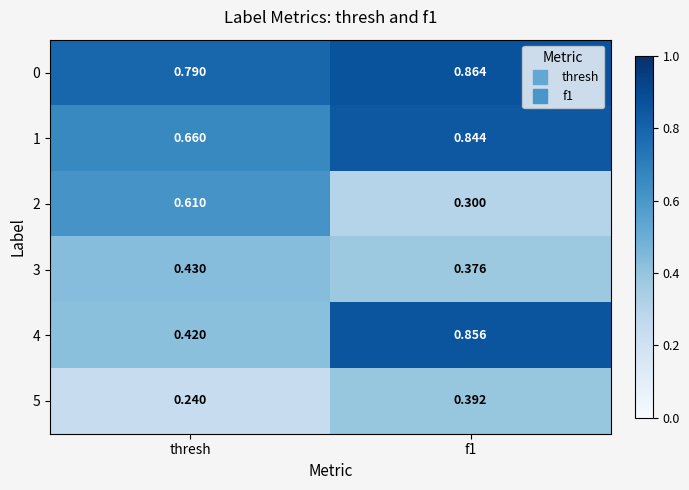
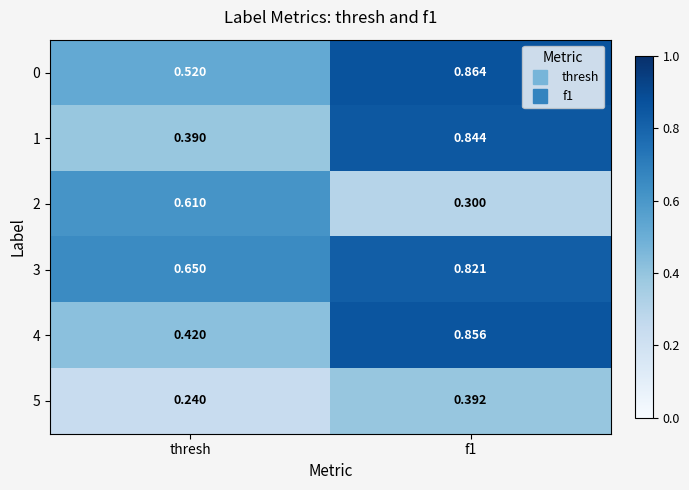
0, thresh: 0.790 -> 0.520
1, thresh: 0.660 -> 0.390
3, thresh: 0.430 -> 0.650
3, f1: 0.376 -> 0.821
